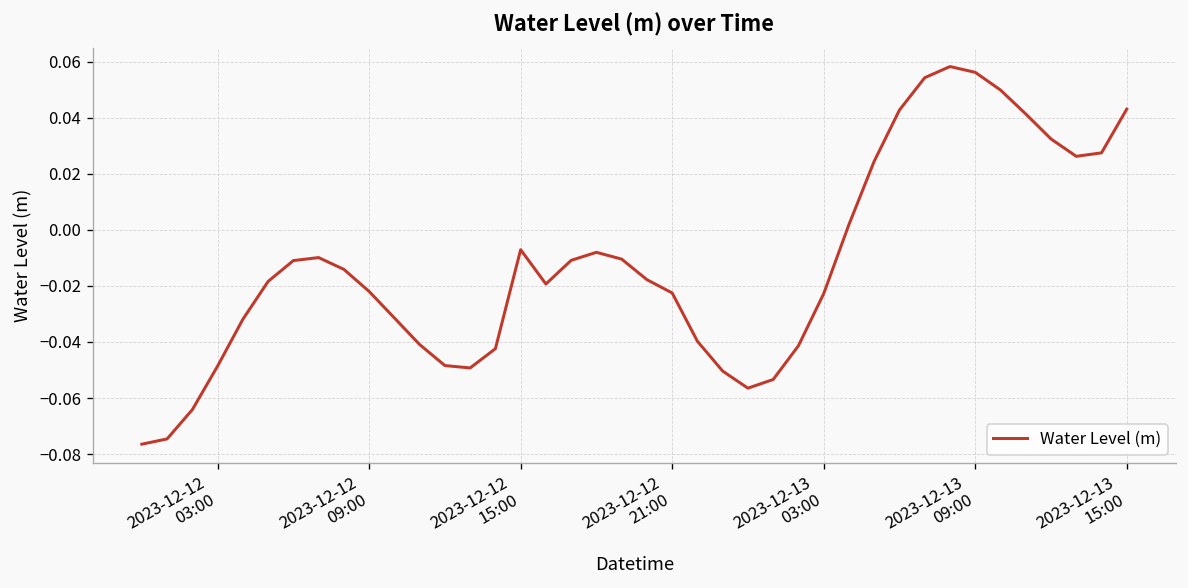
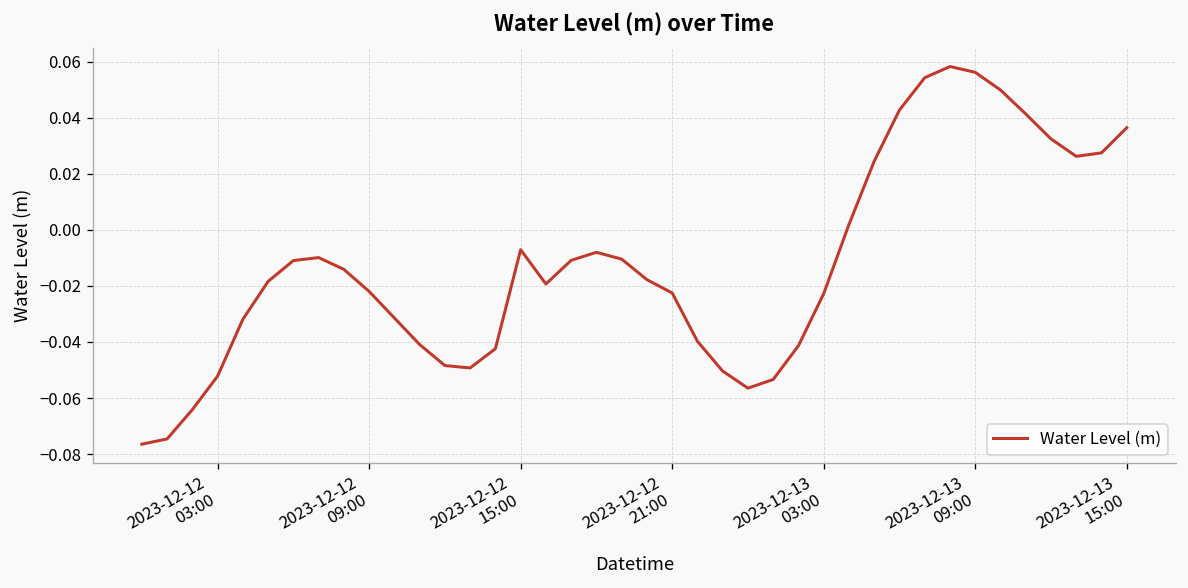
2023-12-12 03:00: -0.049 -> -0.052
2023-12-13 15:00: 0.043 -> 0.036
